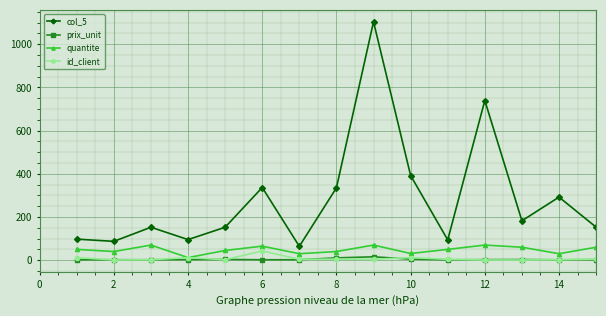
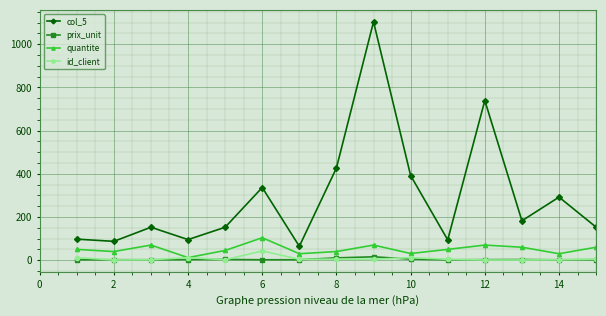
quantite, 6: 70 -> 100
col_5, 8: 340 -> 430
